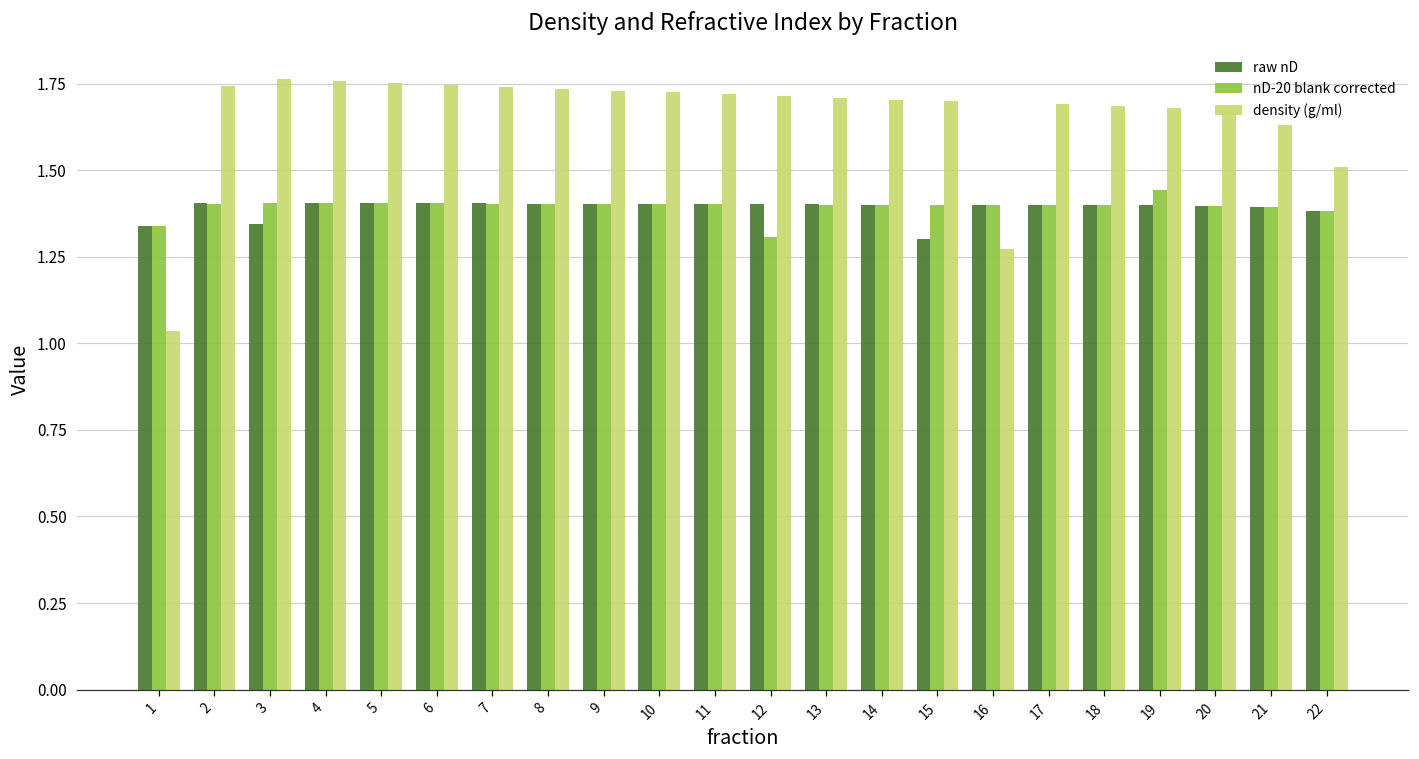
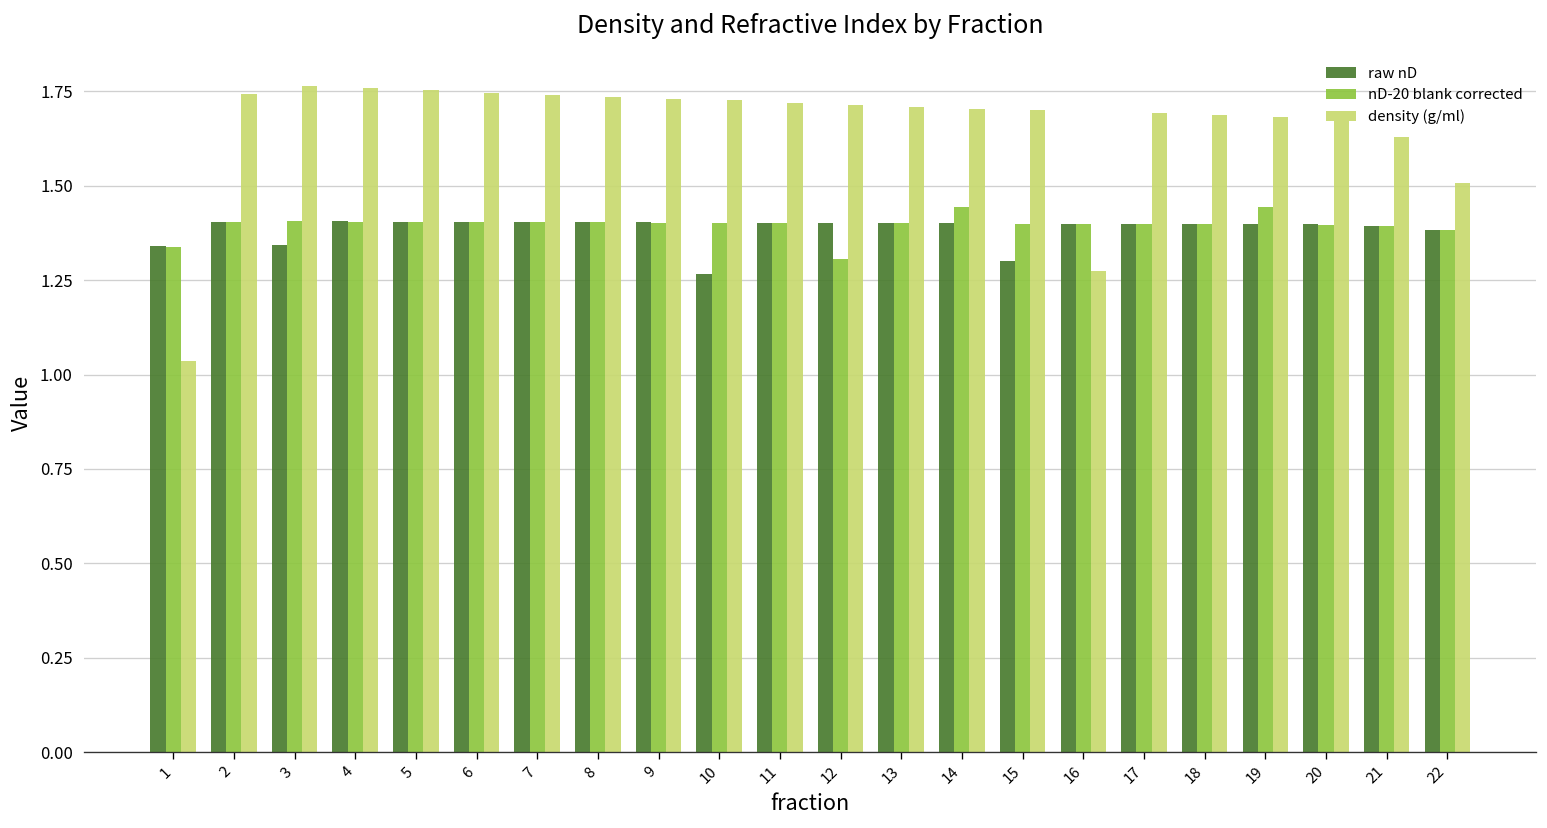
raw nD, 10: 1.40 -> 1.27
nD-20 blank corrected, 14: 1.40 -> 1.44
